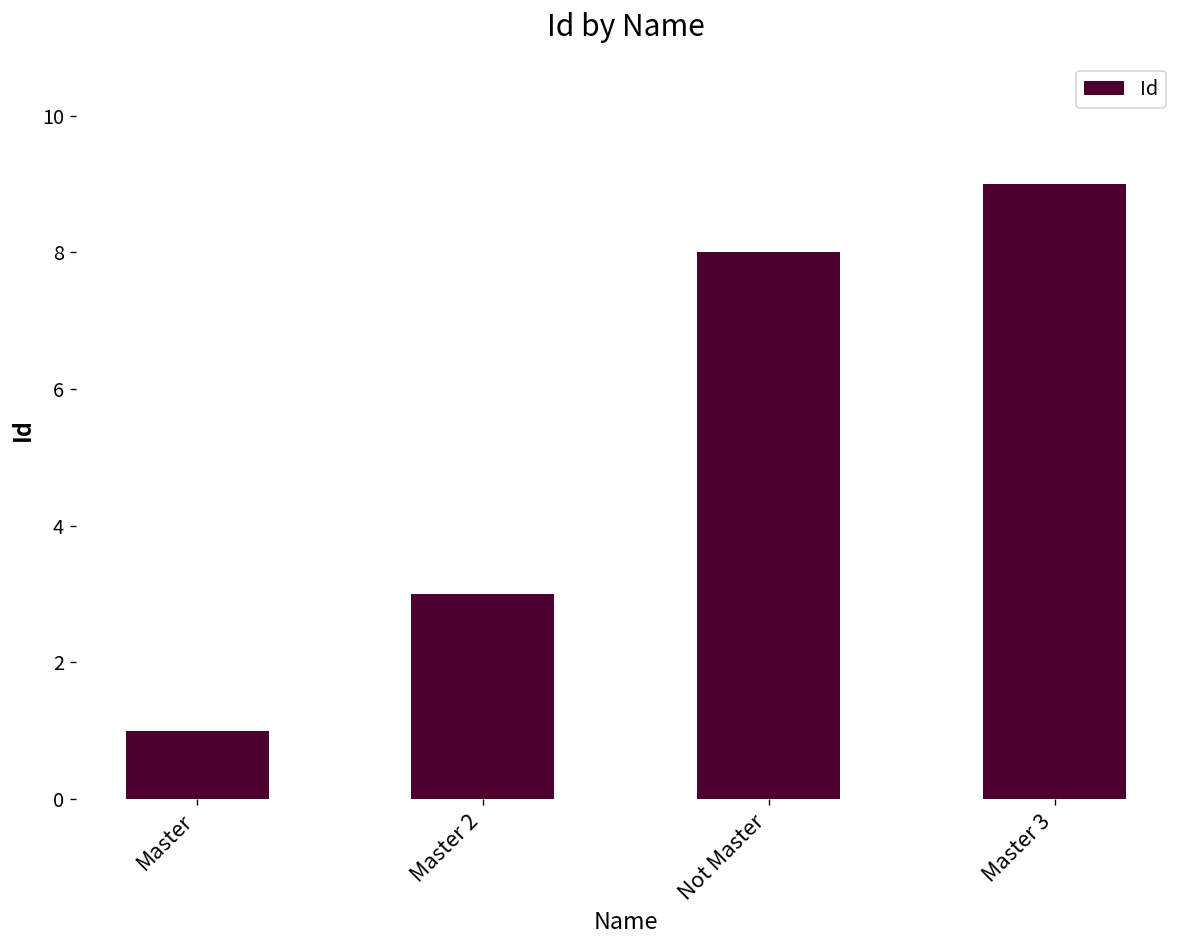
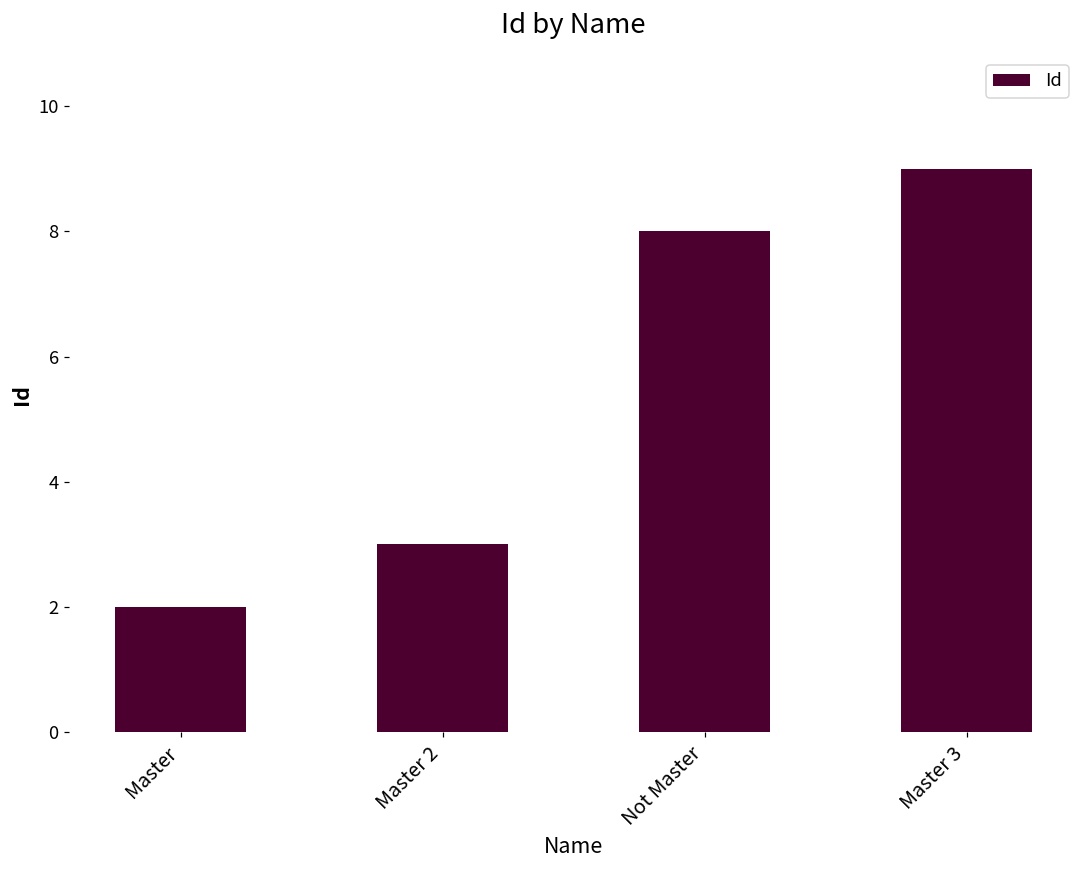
Master: 1 -> 2
